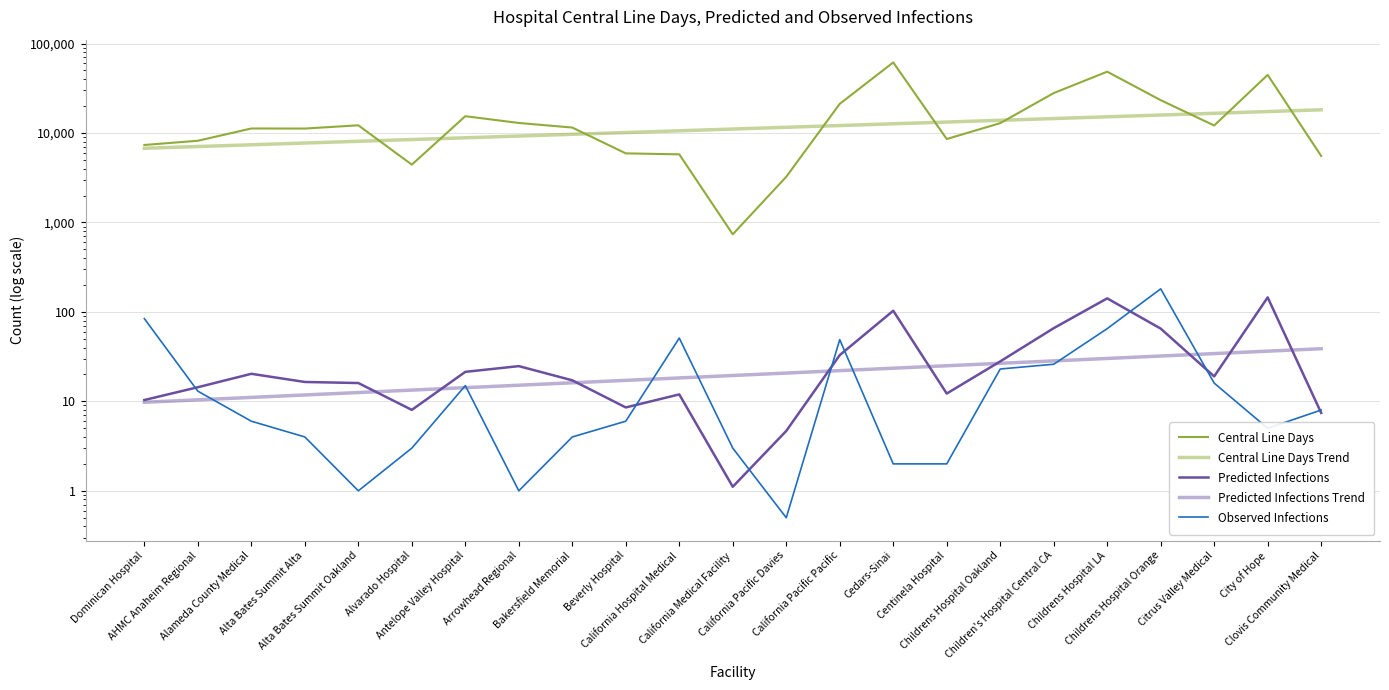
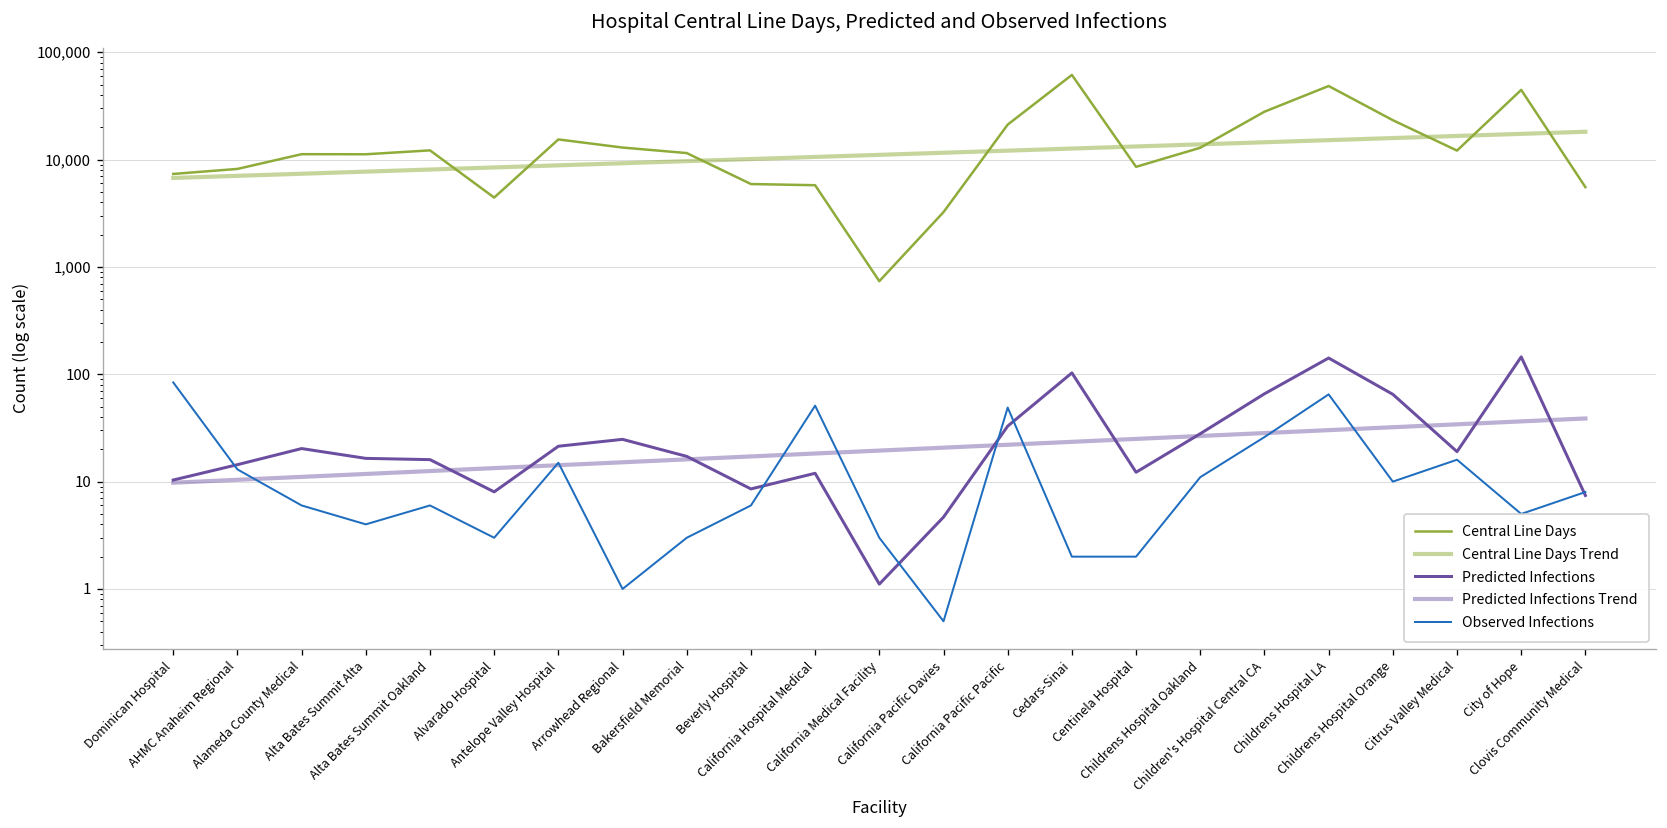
Observed Infections, Alta Bates Summit Oakland: 1 -> 6
Observed Infections, Bakersfield Memorial: 4 -> 3
Observed Infections, Childrens Hospital Oakland: 23 -> 11
Observed Infections, Childrens Hospital Orange: 180 -> 10
